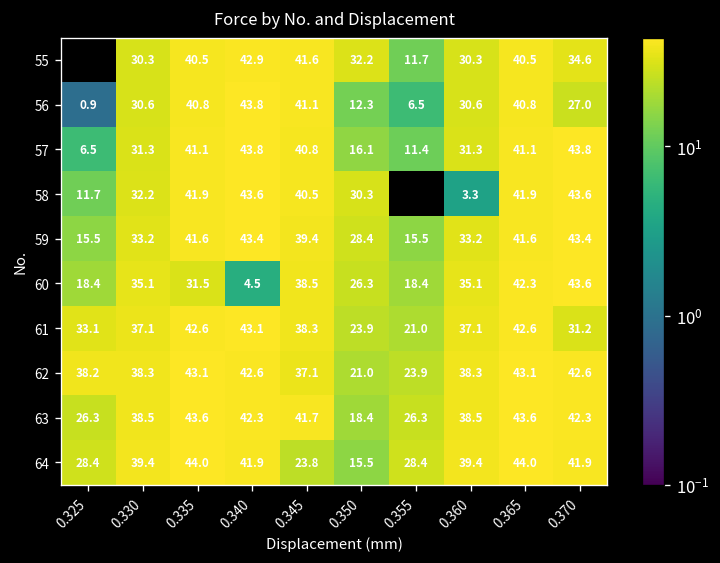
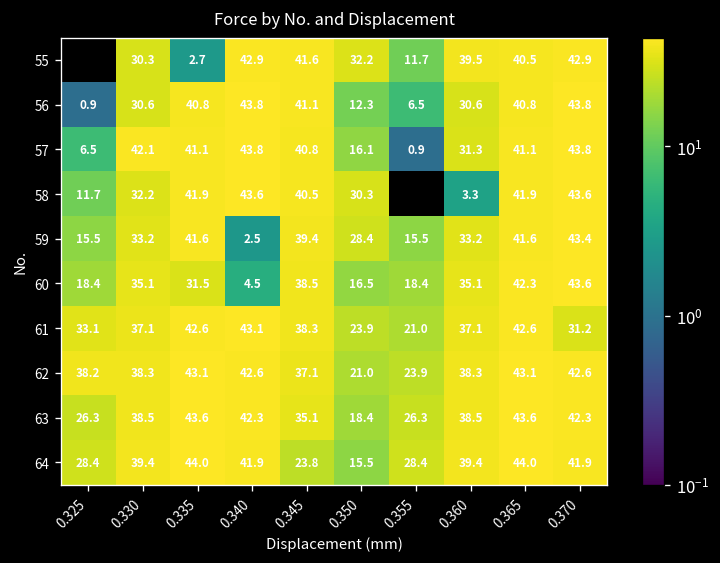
55, 0.335: 40.5 -> 2.7
55, 0.360: 30.3 -> 39.5
55, 0.370: 34.6 -> 42.9
56, 0.370: 27.0 -> 43.8
57, 0.330: 31.3 -> 42.1
57, 0.355: 11.4 -> 0.9
59, 0.340: 43.4 -> 2.5
60, 0.350: 26.3 -> 16.5
63, 0.345: 41.7 -> 35.1
